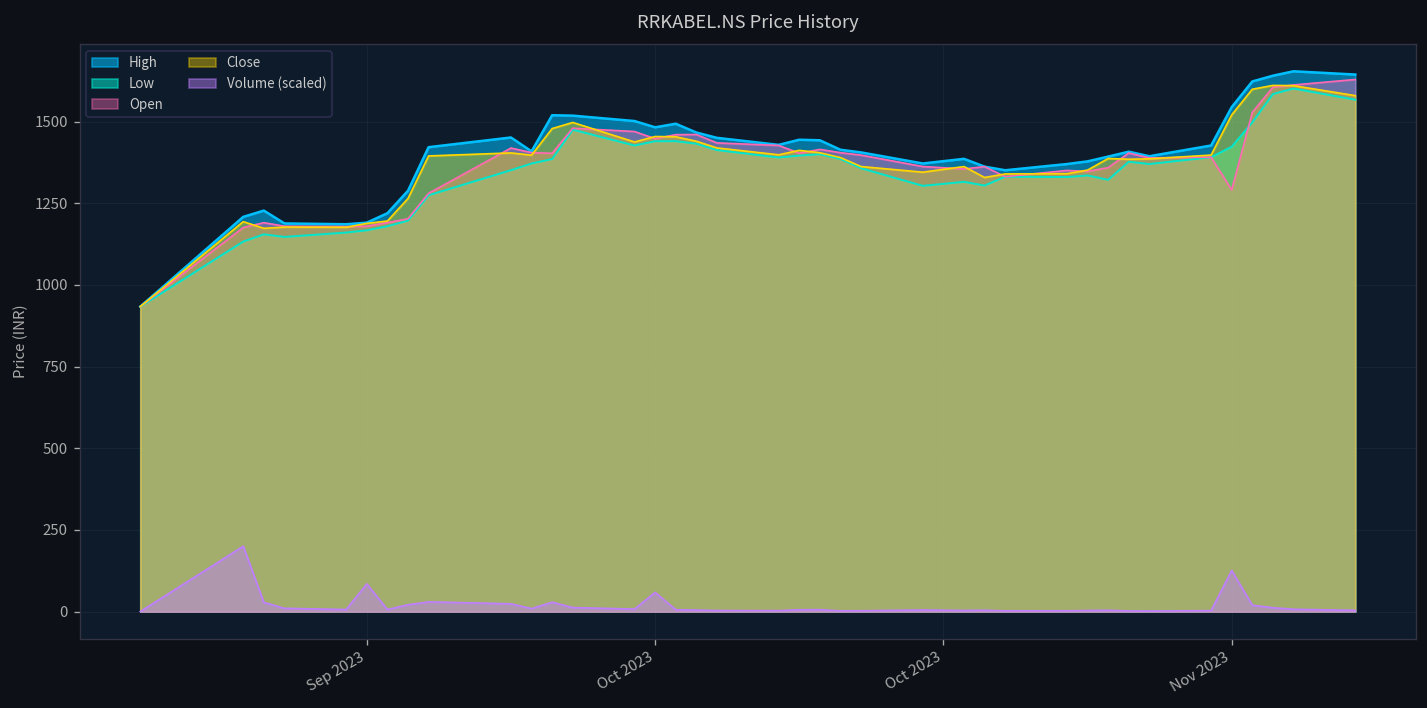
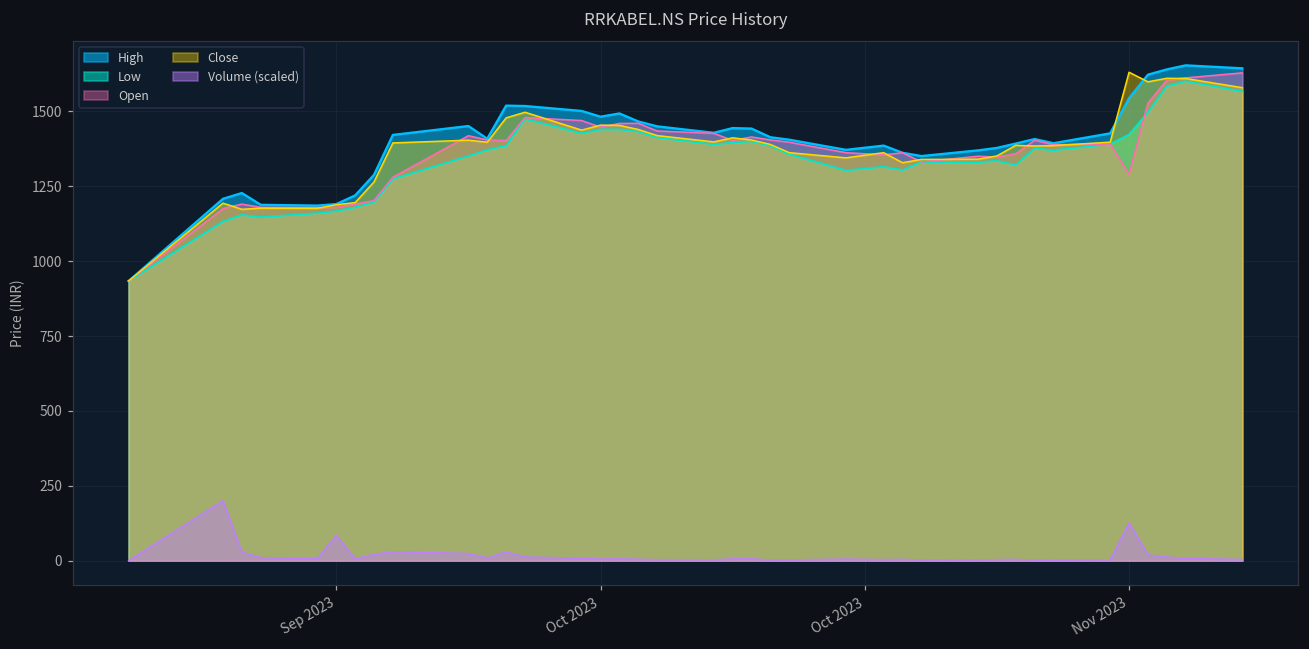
Volume (scaled), Oct 2023: 60 -> 0
Close, Nov 2023: 1520 -> 1630
